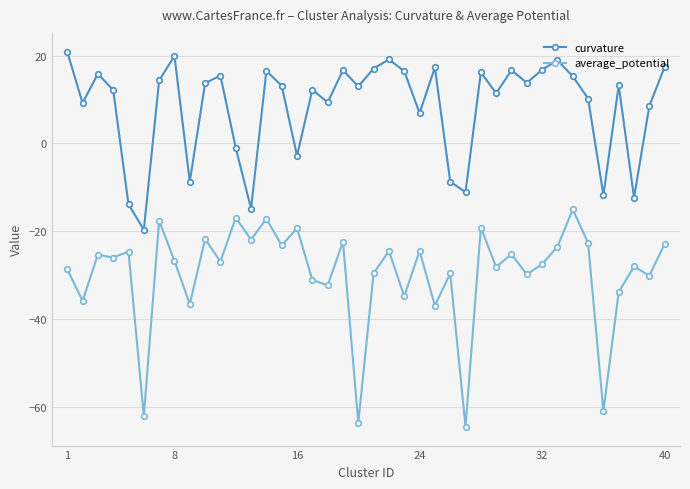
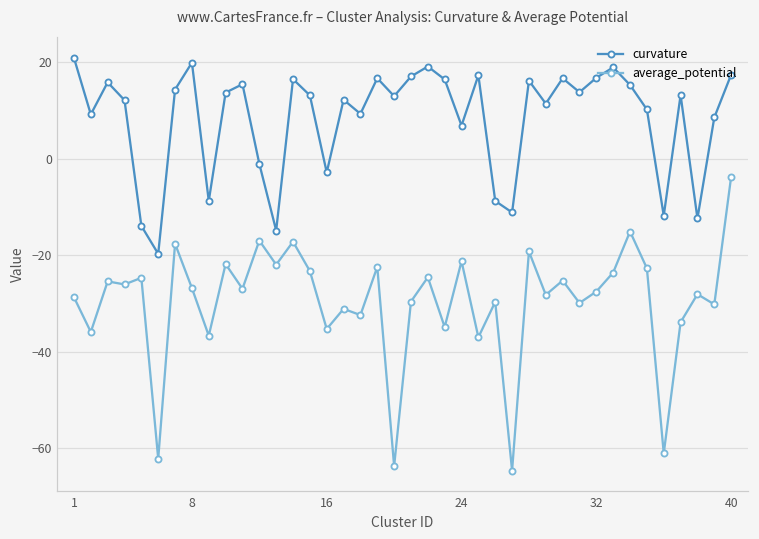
average_potential, 16: -19 -> -35
average_potential, 24: -25 -> -21
average_potential, 40: -23 -> -4
